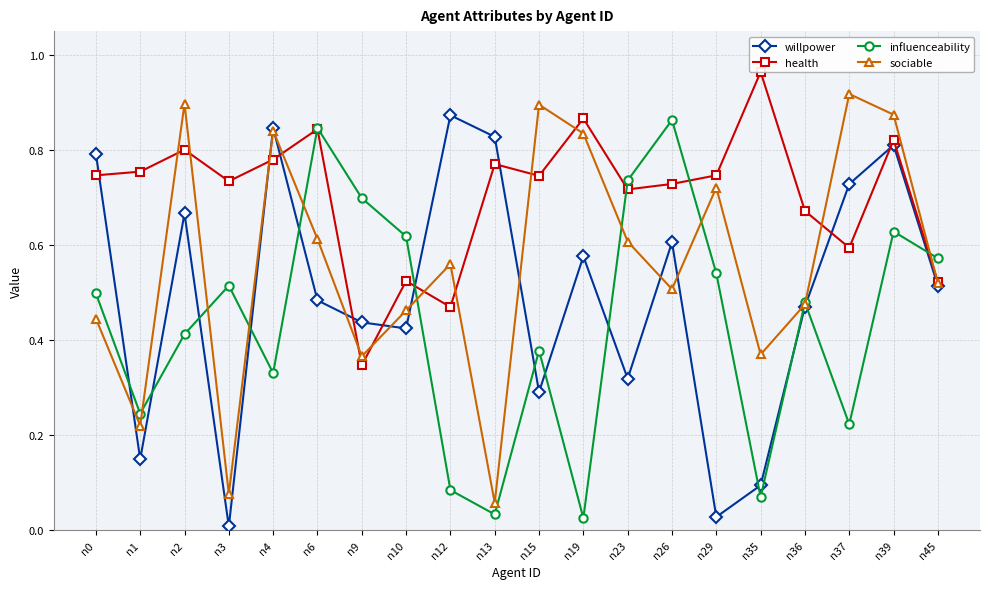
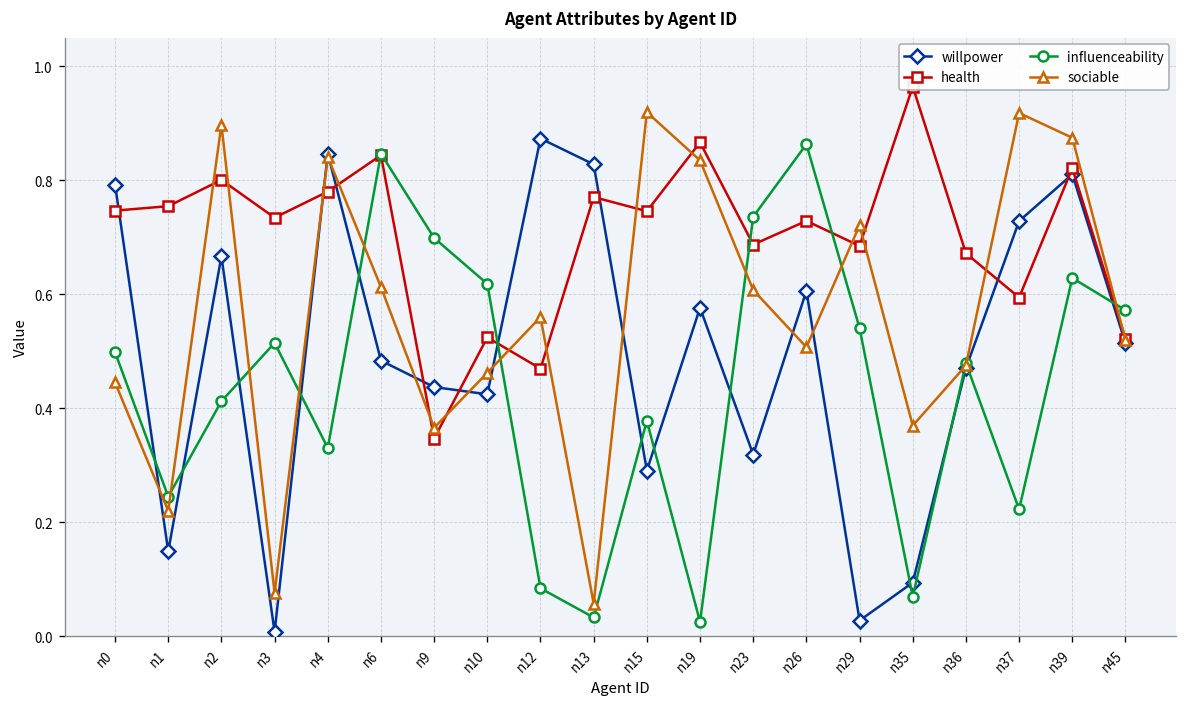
sociable, n15: 0.90 -> 0.92
health, n23: 0.72 -> 0.69
health, n29: 0.75 -> 0.68
